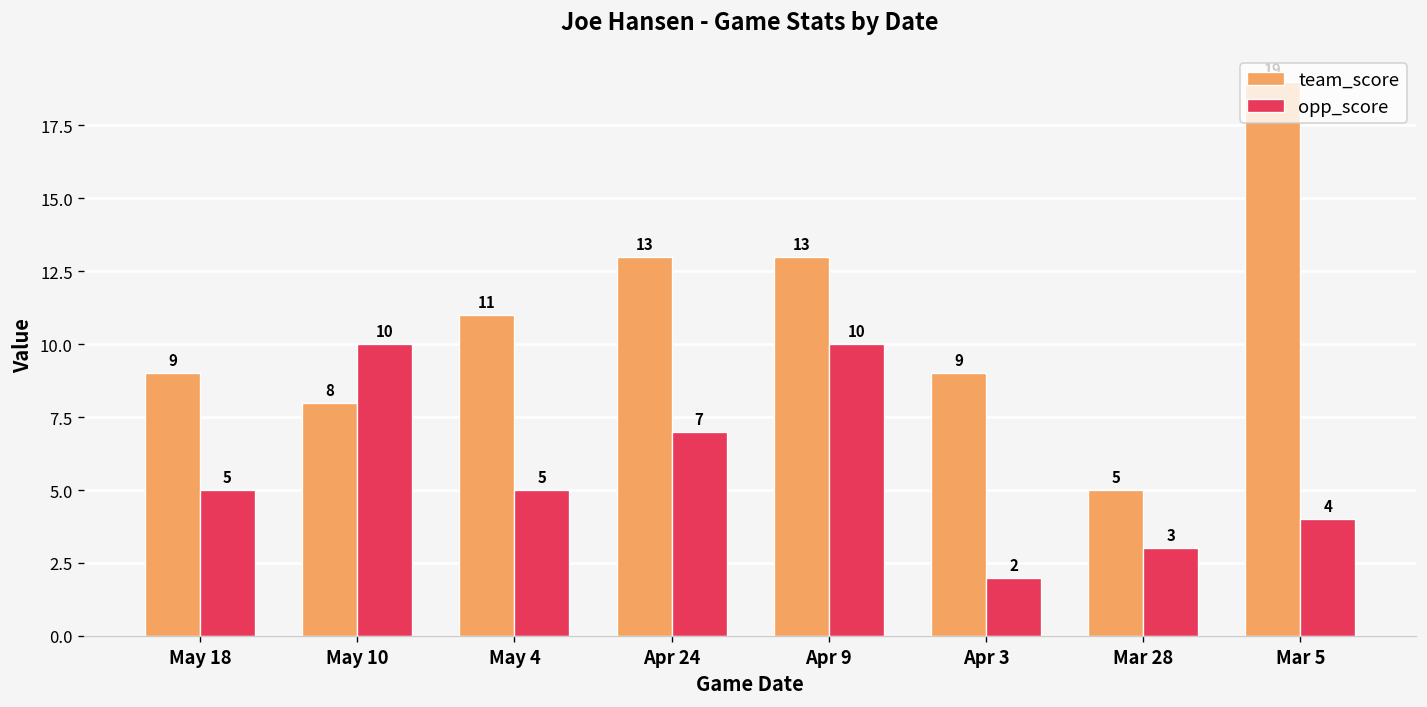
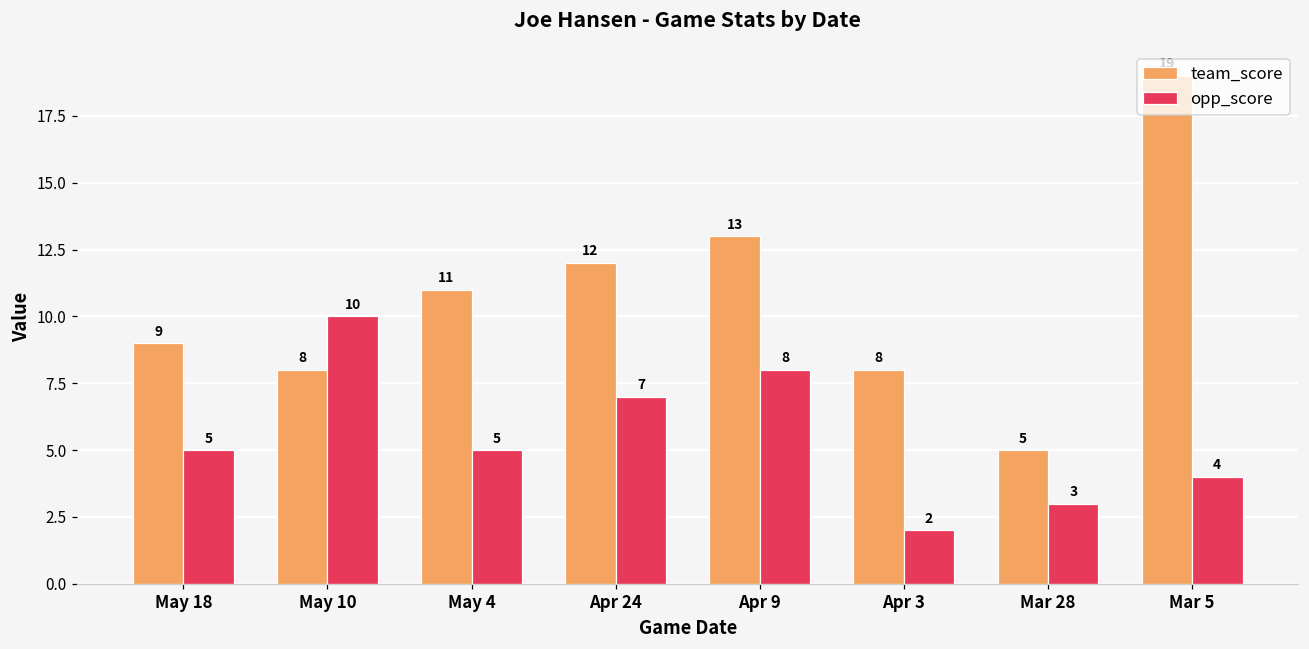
team_score, Apr 24: 13 -> 12
opp_score, Apr 9: 10 -> 8
team_score, Apr 3: 9 -> 8
